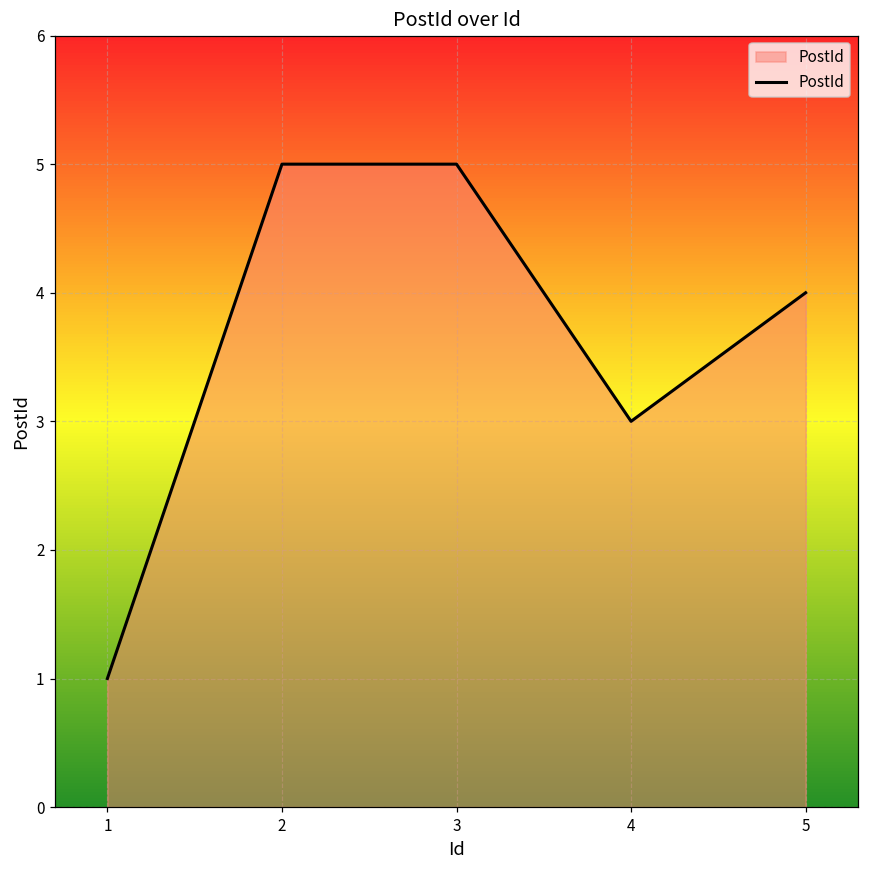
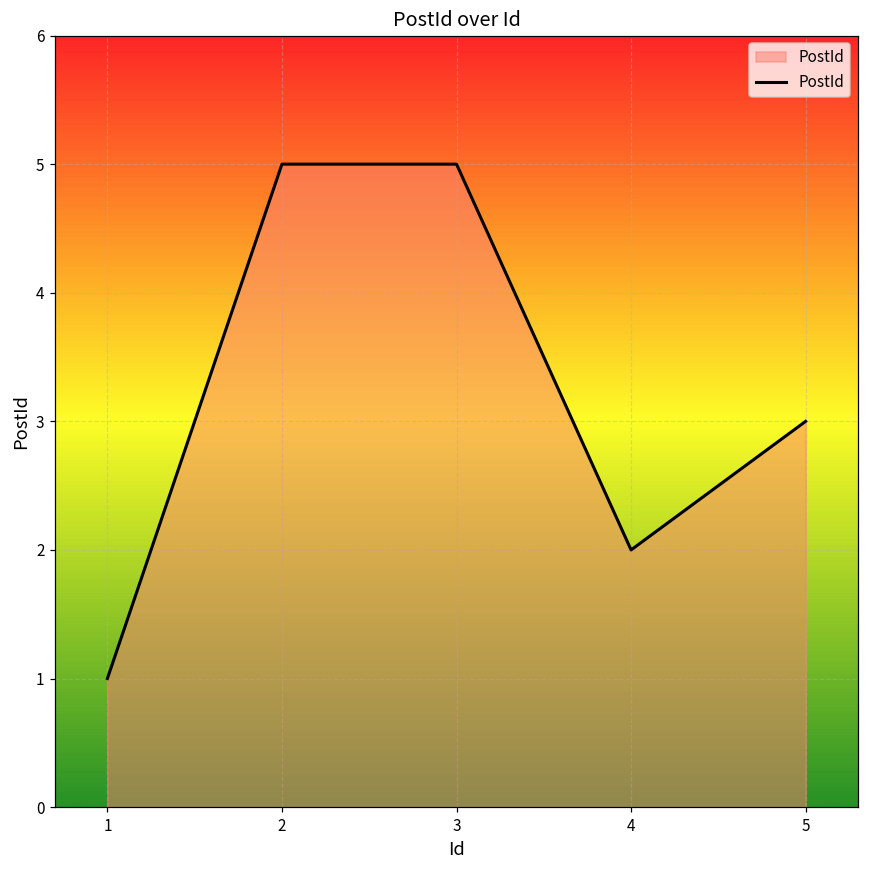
4: 3 -> 2
5: 4 -> 3
